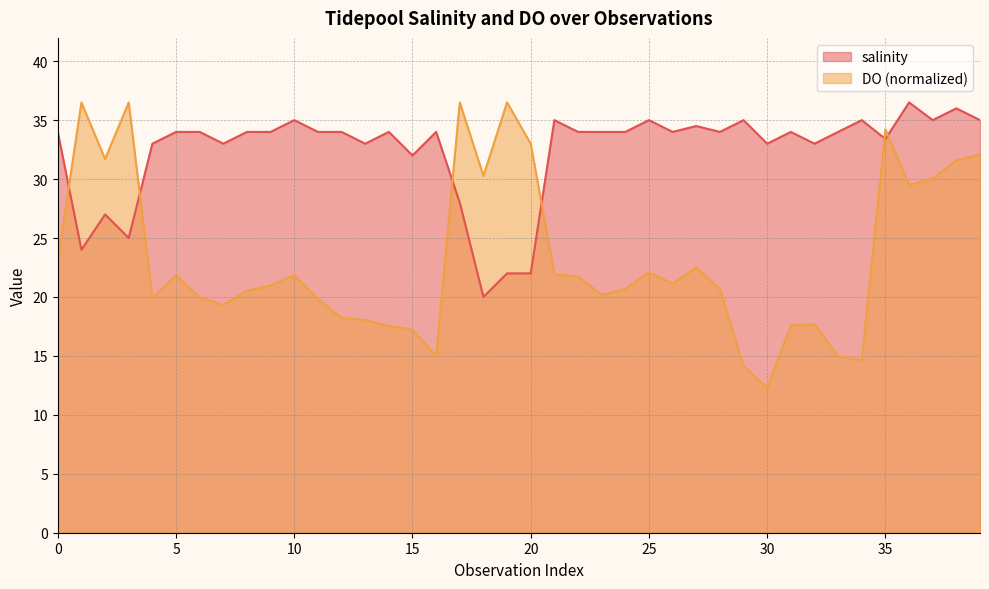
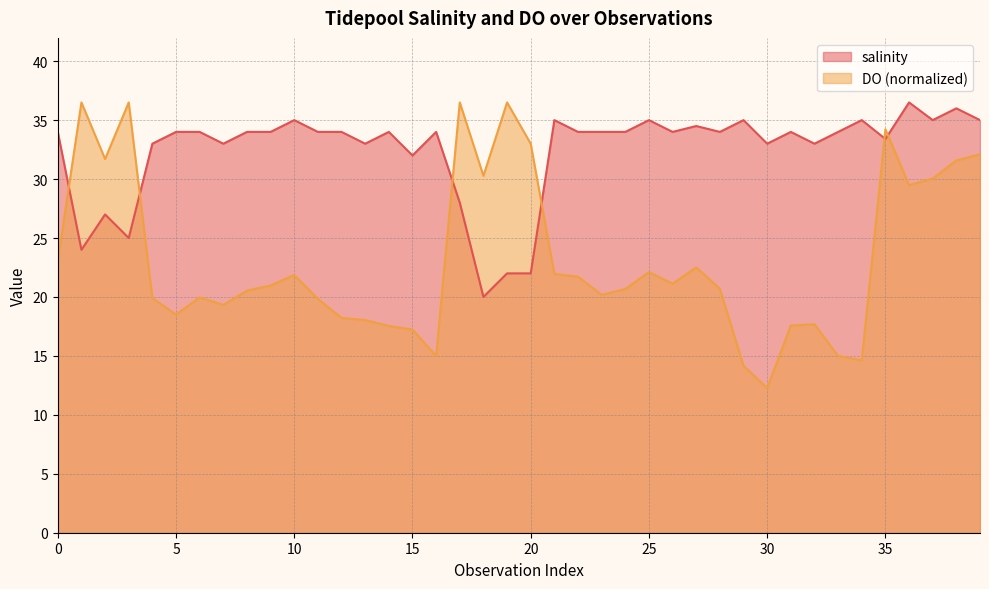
DO (normalized), 5: 21.8 -> 18.5
